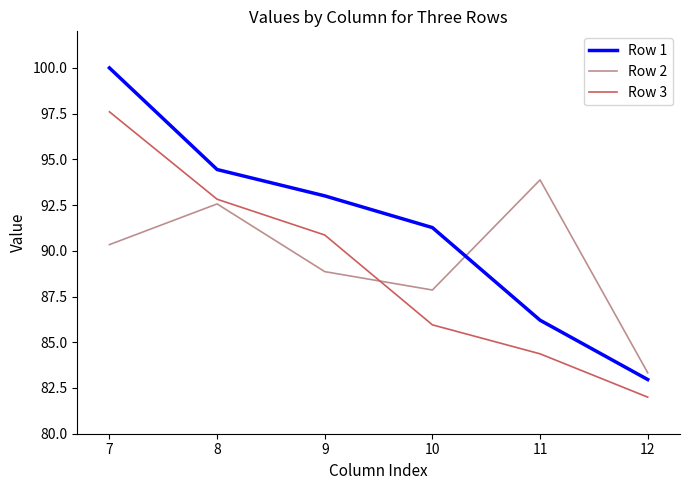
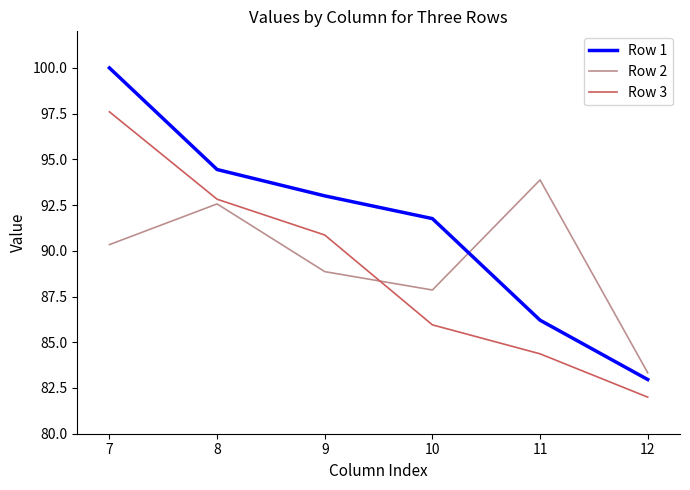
Row 1, 10: 91.3 -> 91.8
